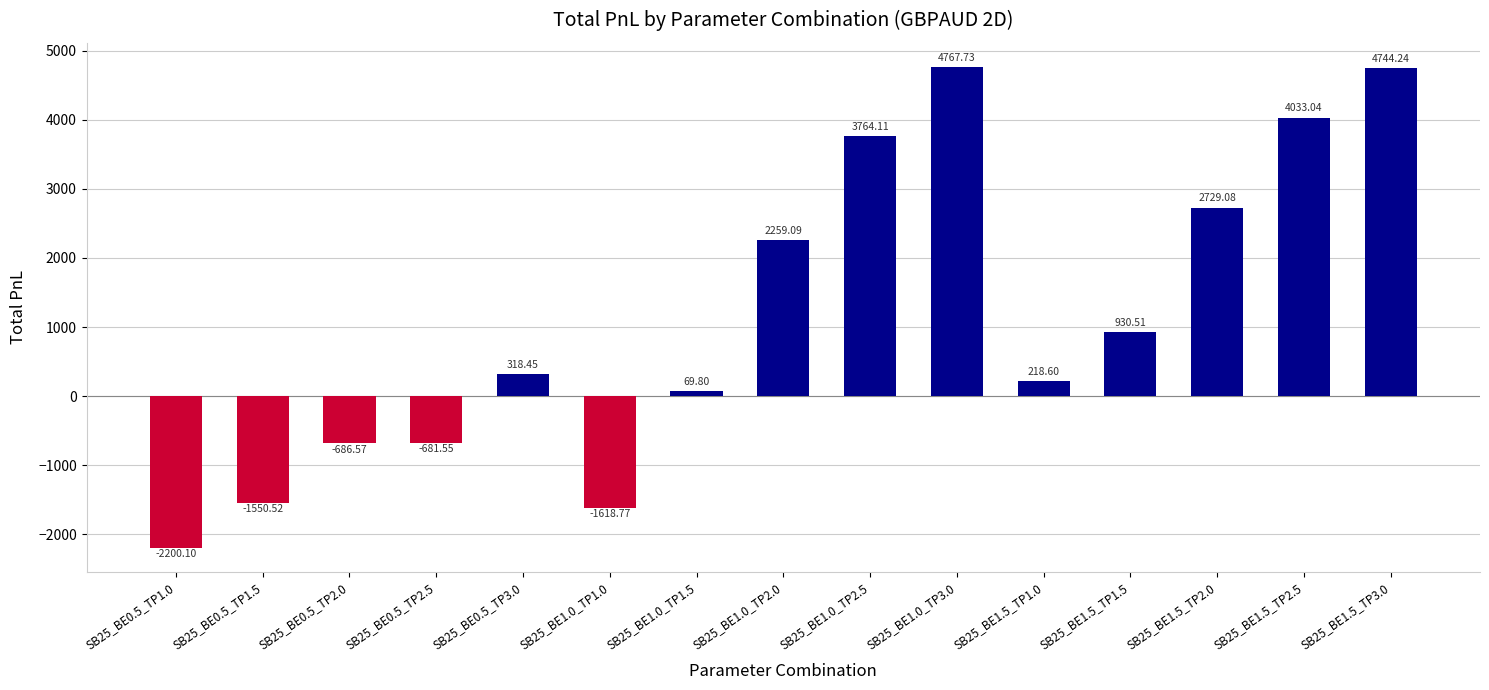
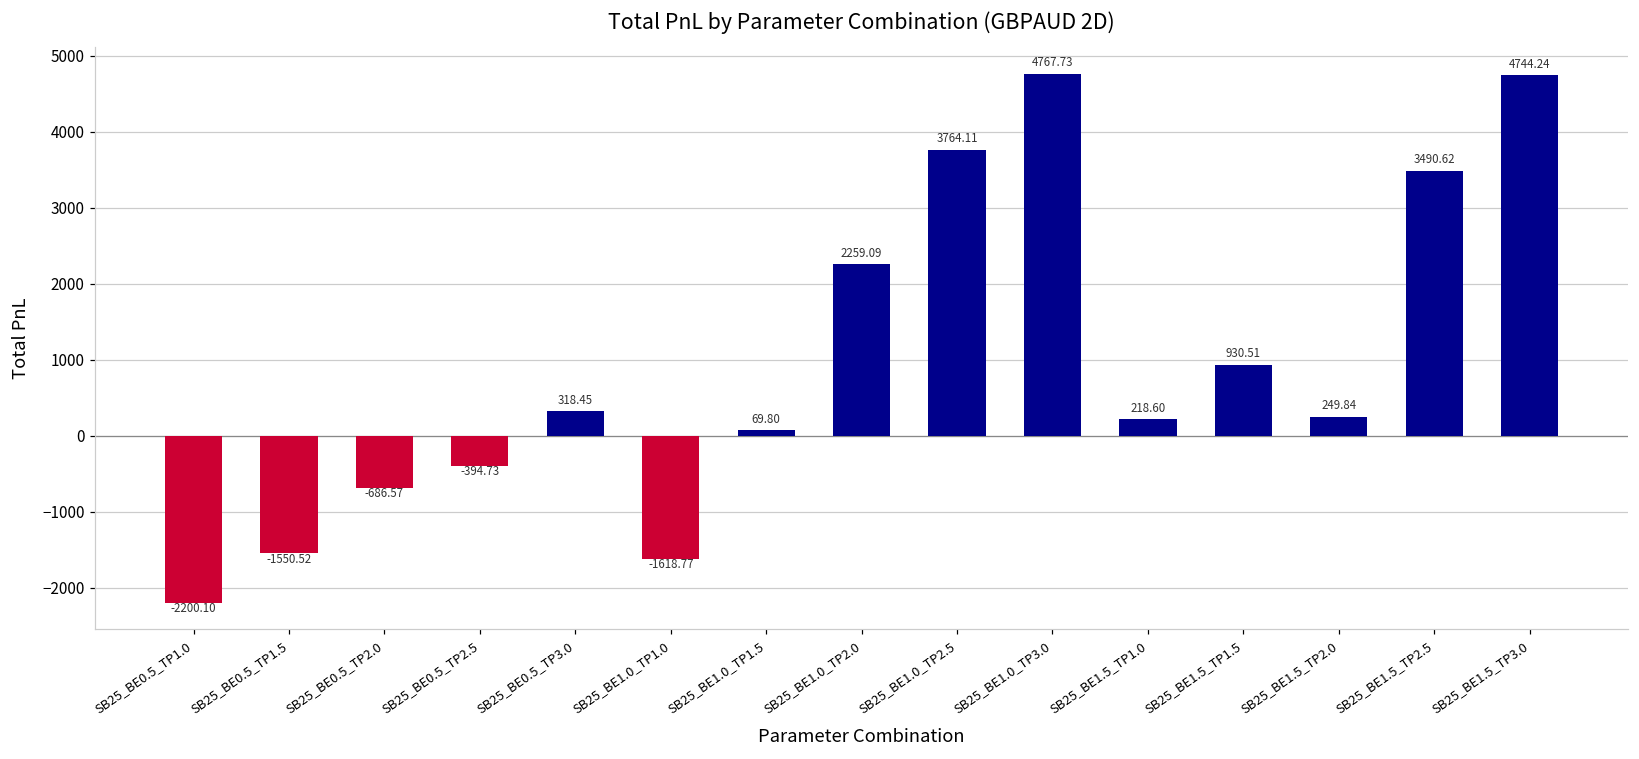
SB25_BE0.5_TP2.5: -681.55 -> -394.73
SB25_BE1.5_TP2.0: 2729.08 -> 249.84
SB25_BE1.5_TP2.5: 4033.04 -> 3490.62
